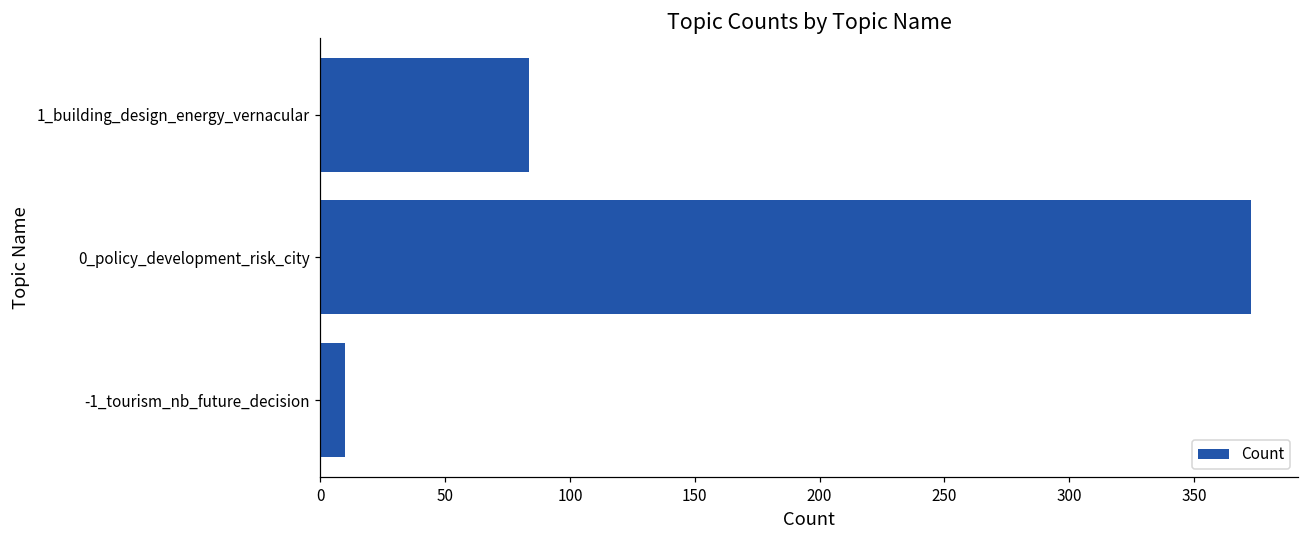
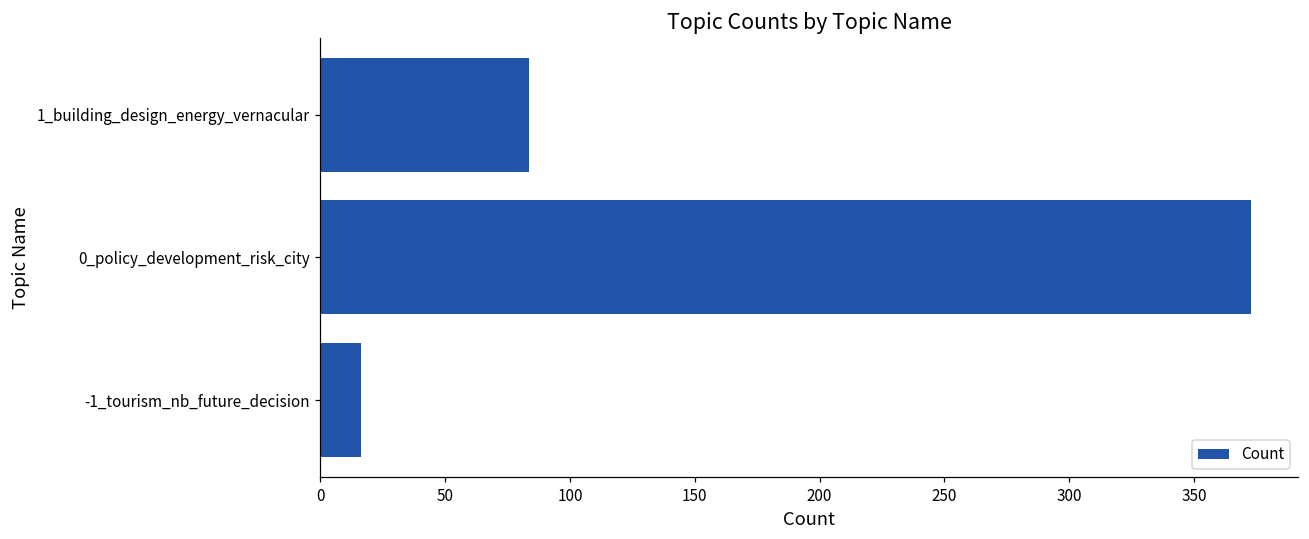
-1_tourism_nb_future_decision: 10 -> 16
